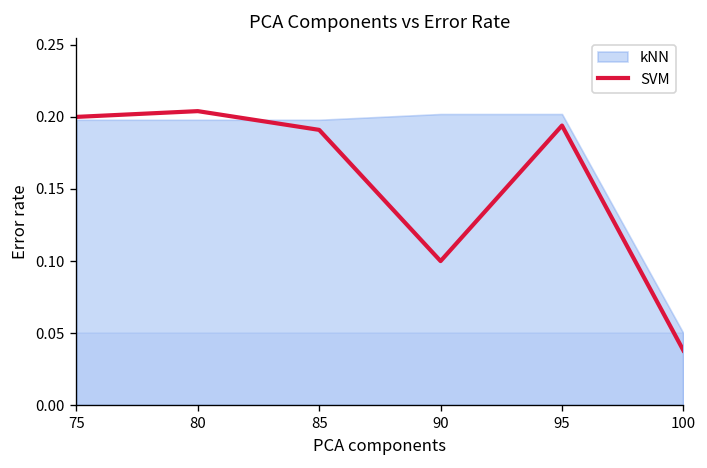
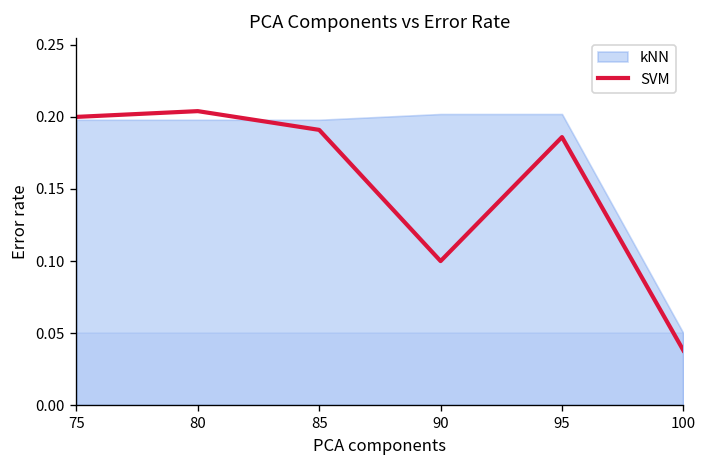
SVM, 95: 0.194 -> 0.186
